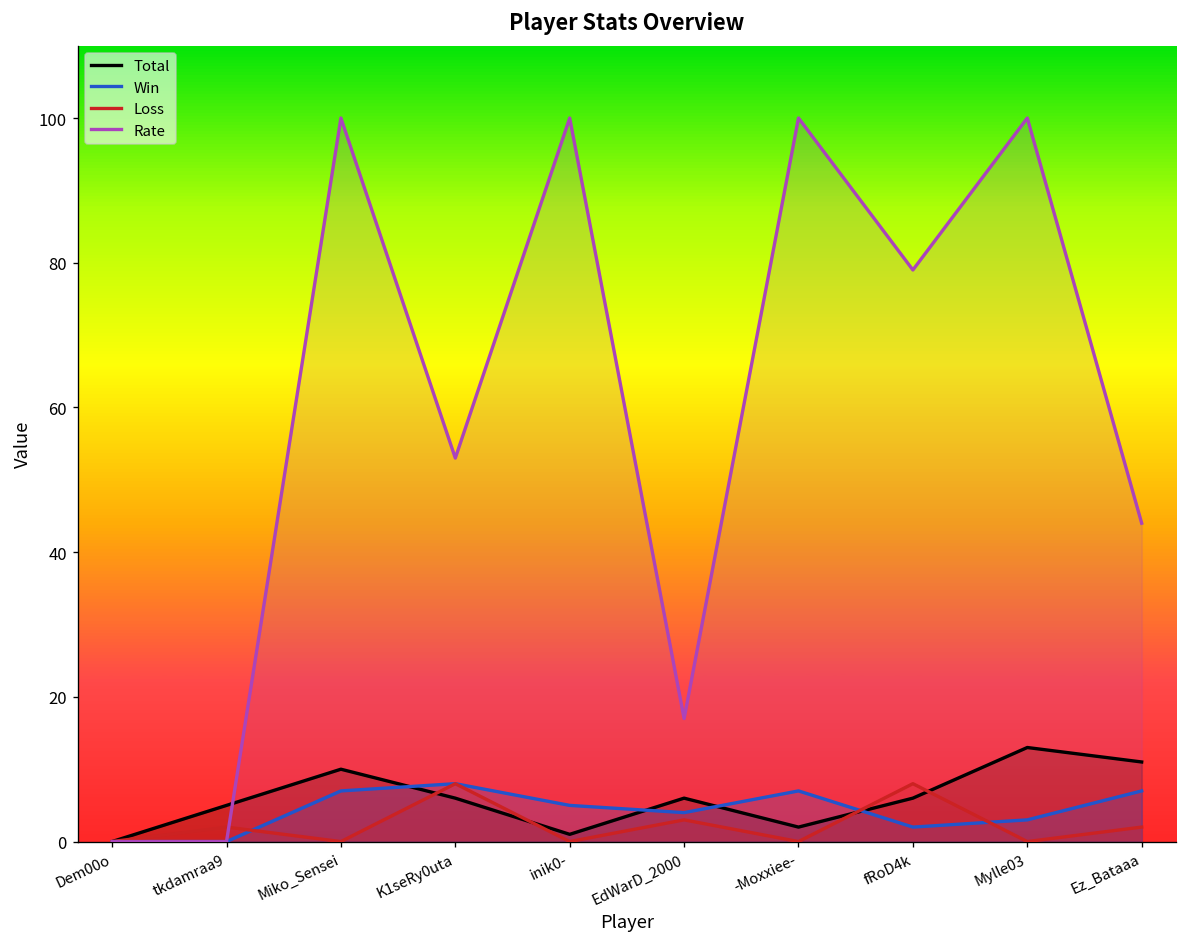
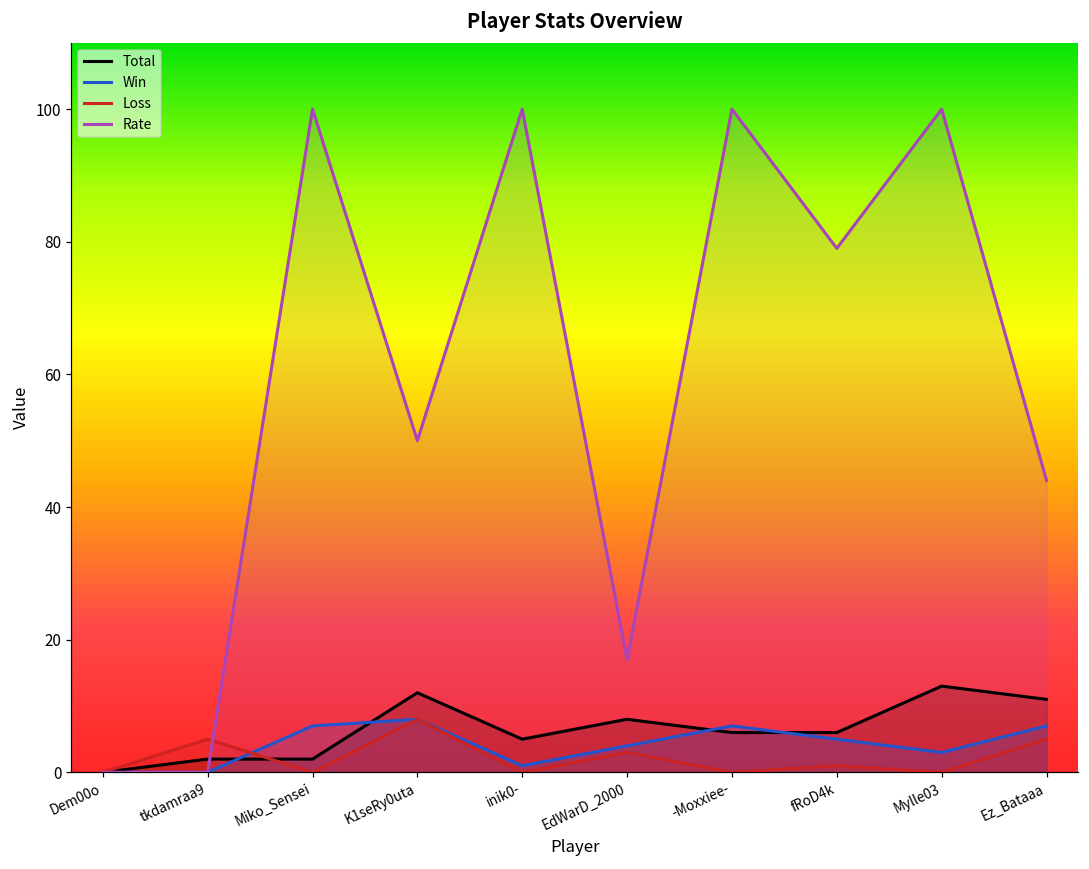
Total, tkdamraa9: 5 -> 2
Loss, tkdamraa9: 2 -> 5
Total, Miko_Sensei: 10 -> 2
Total, K1seRy0uta: 6 -> 12
Rate, K1seRy0uta: 53 -> 50
Total, inik0-: 1 -> 5
Win, inik0-: 5 -> 1
Total, EdWarD_2000: 6 -> 8
Total, -Moxxiee-: 2 -> 6
Win, fRoD4k: 2 -> 5
Loss, fRoD4k: 8 -> 1
Loss, Ez_Bataaa: 2 -> 5
